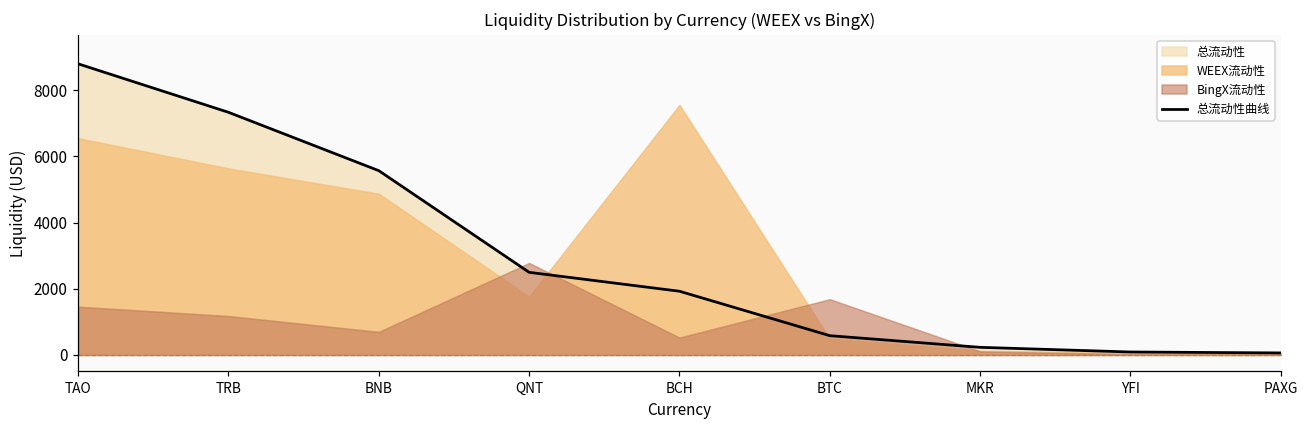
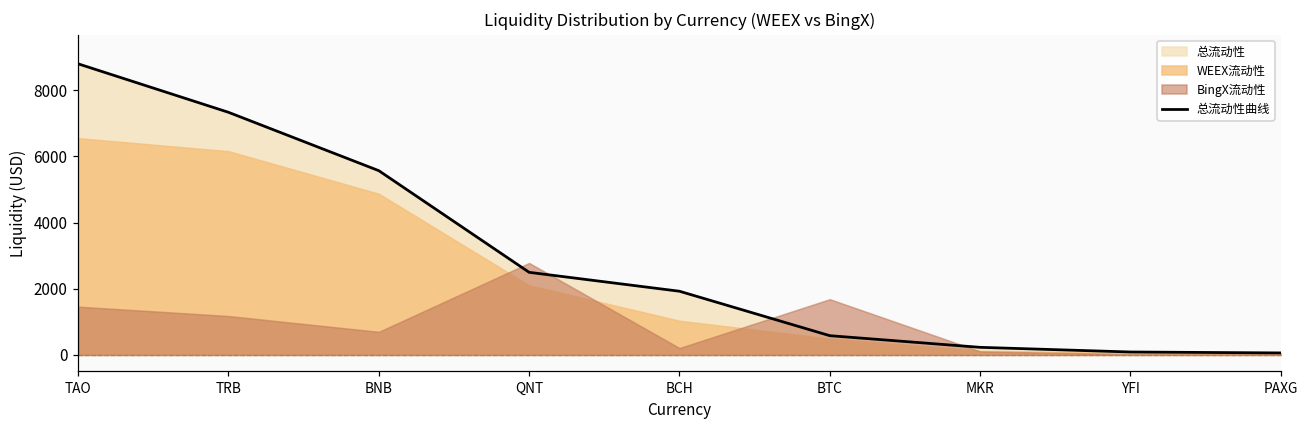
WEEX流动性, TRB: 5600 -> 6200
WEEX流动性, QNT: 1800 -> 2100
WEEX流动性, BCH: 7600 -> 1000
BingX流动性, BCH: 500 -> 200
